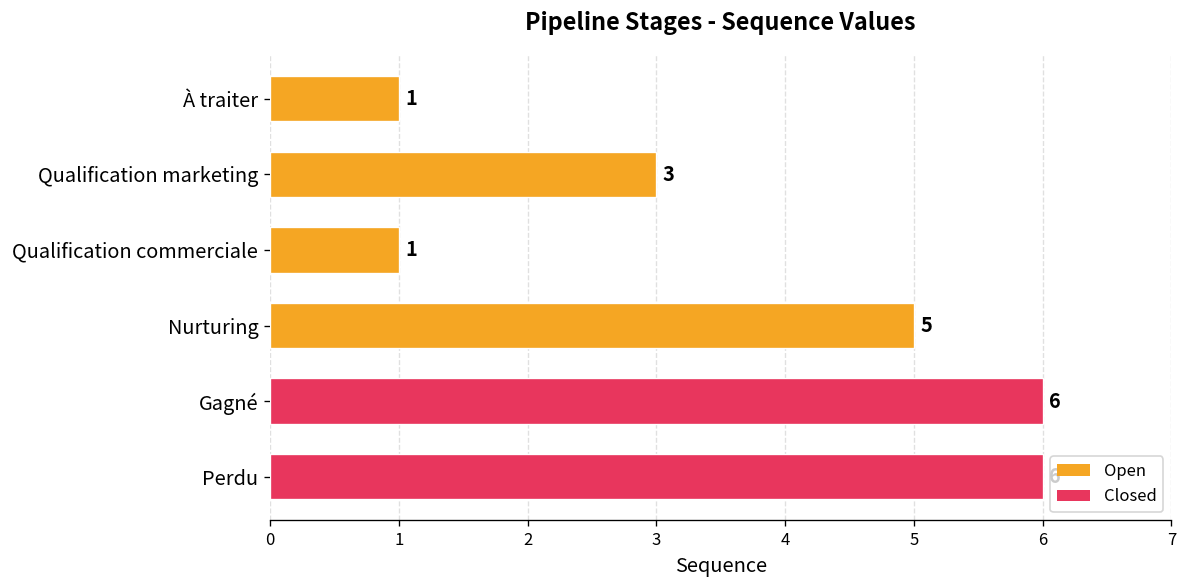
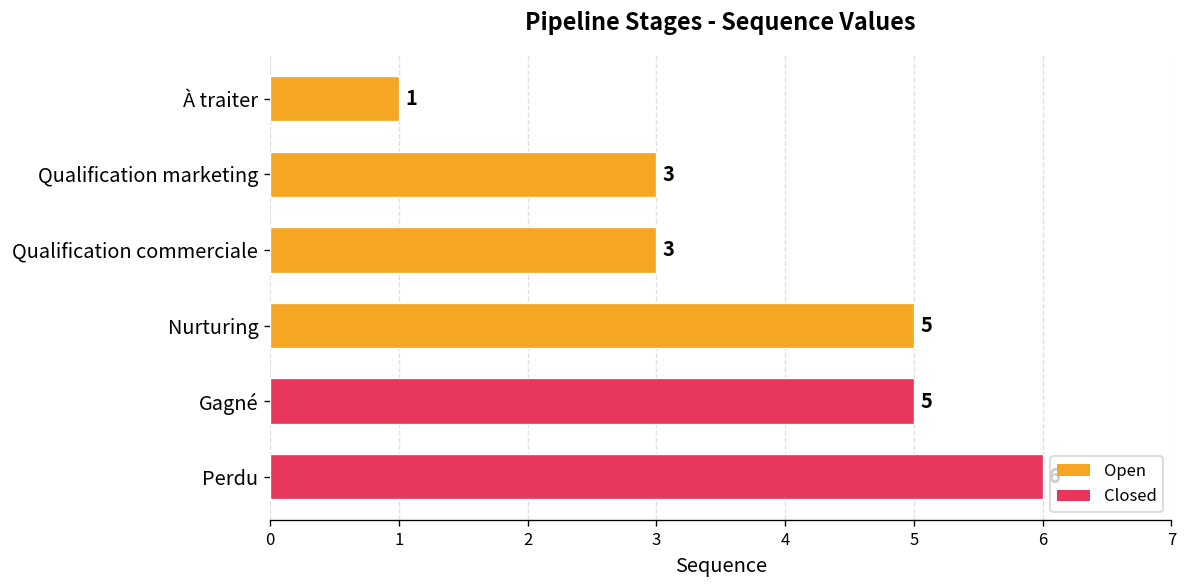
Qualification commerciale: 1 -> 3
Gagné: 6 -> 5
